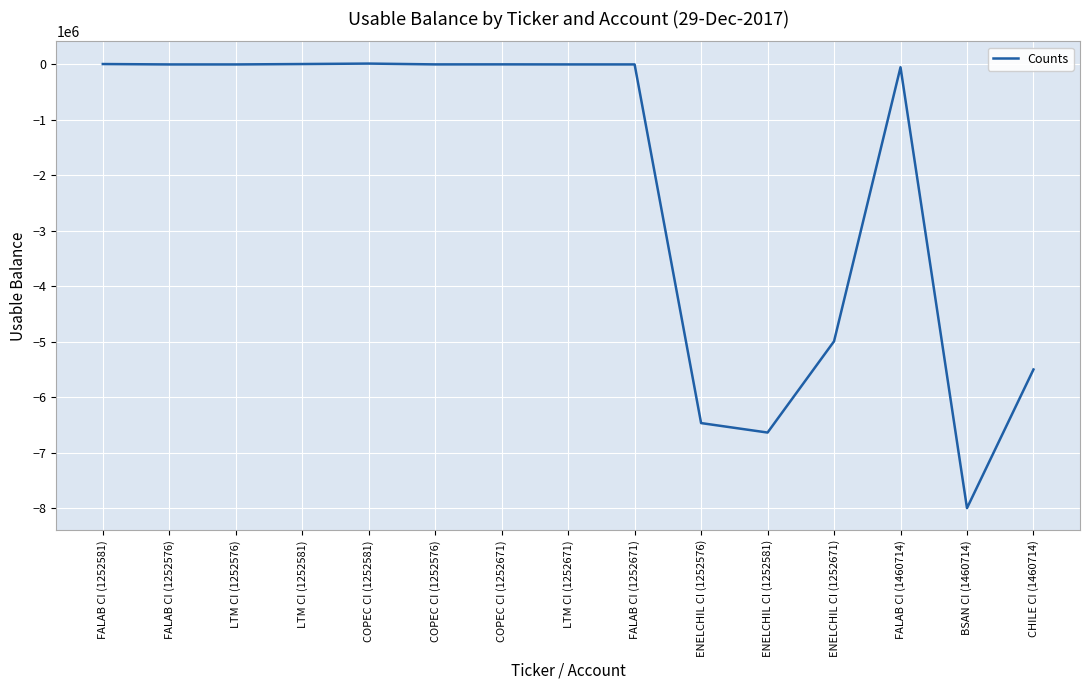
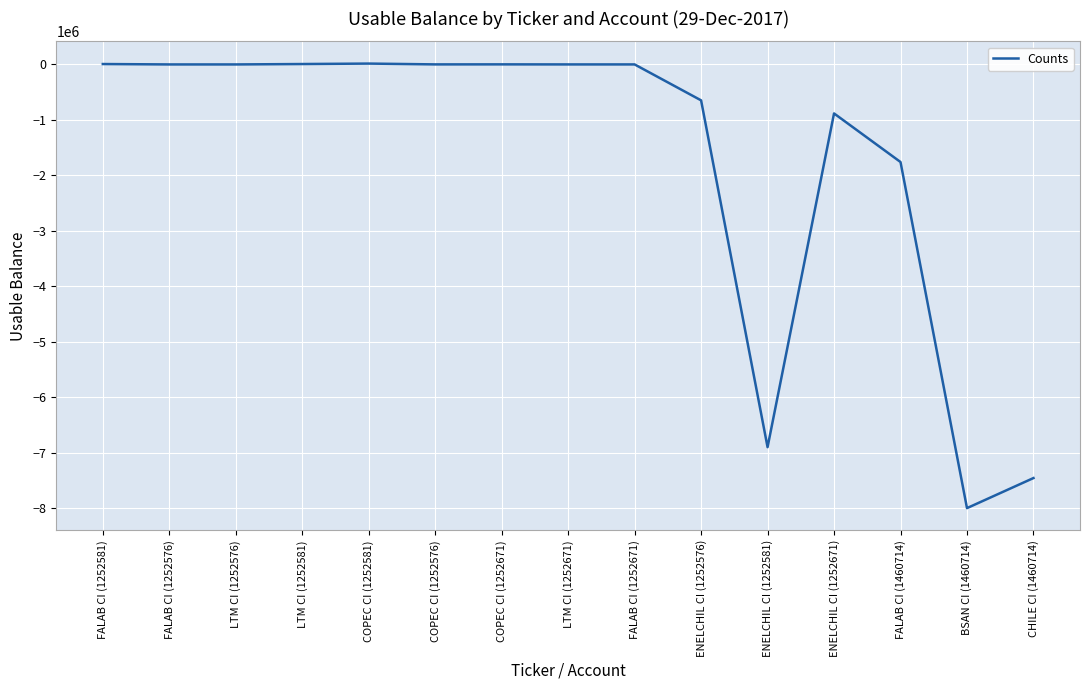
ENELCHIL CI (1252576): -6500000 -> -600000
ENELCHIL CI (1252581): -6600000 -> -6900000
ENELCHIL CI (1252671): -5000000 -> -900000
FALAB CI (1460714): -100000 -> -1800000
CHILE CI (1460714): -5500000 -> -7500000
